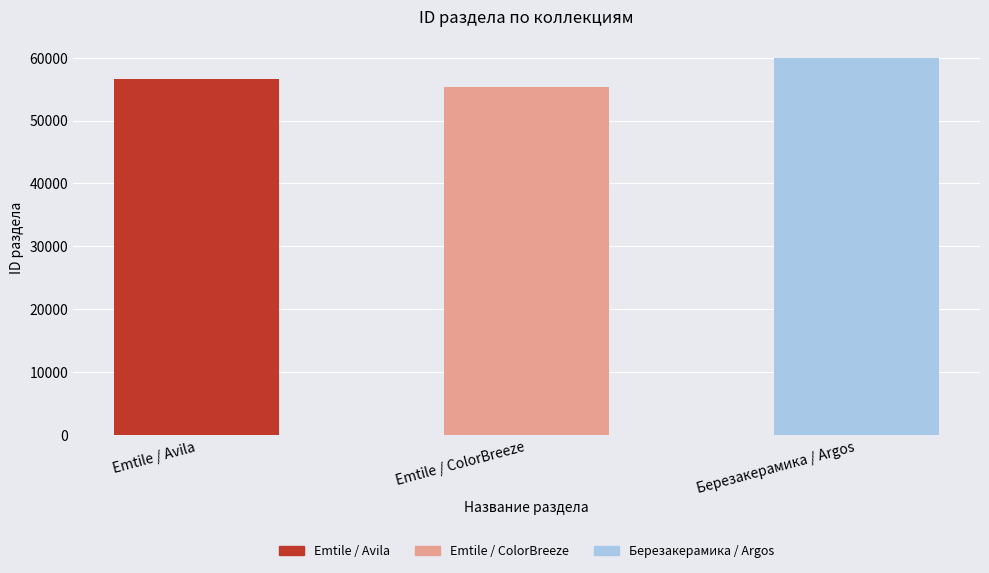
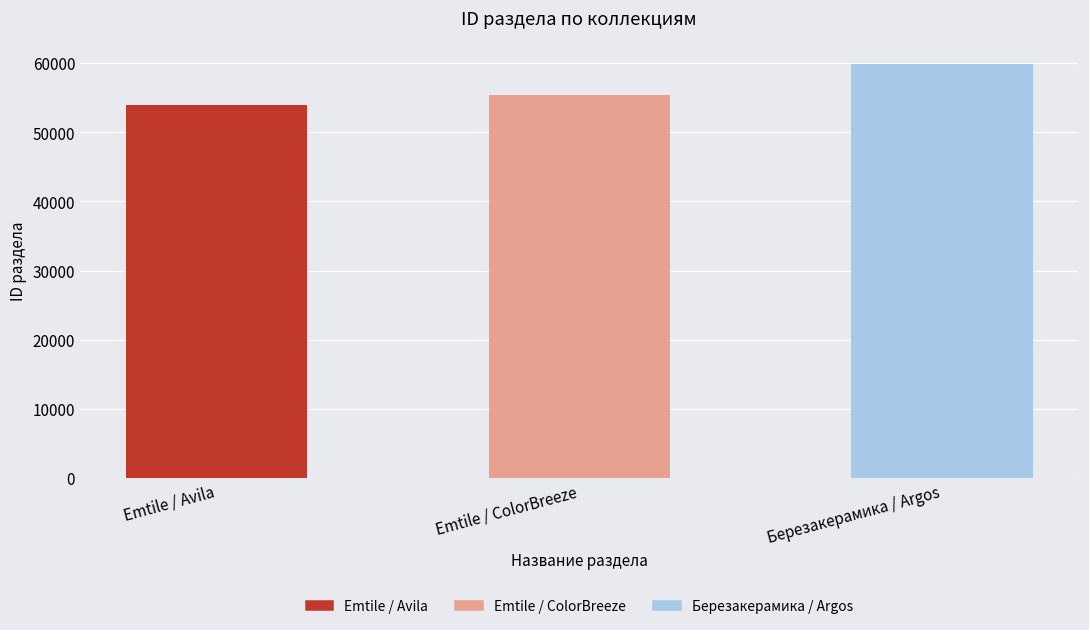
Emtile / Avila: 57000 -> 54000
